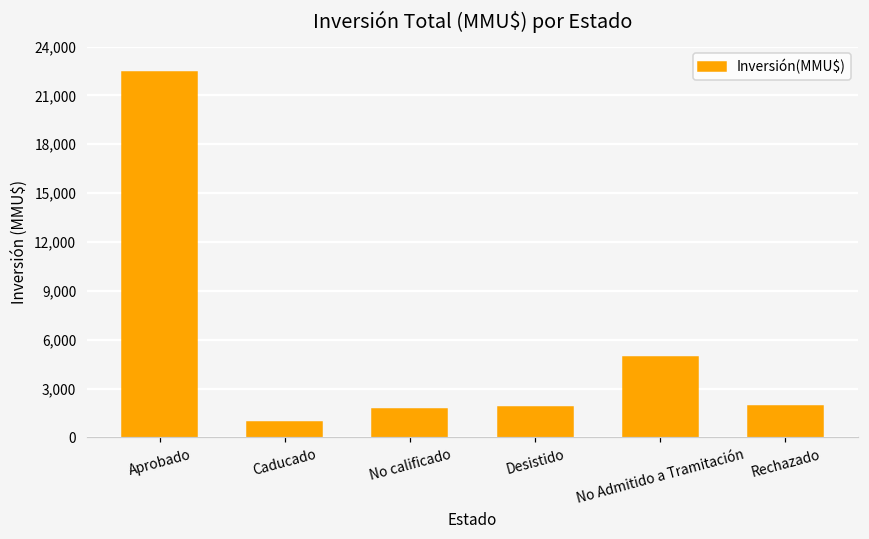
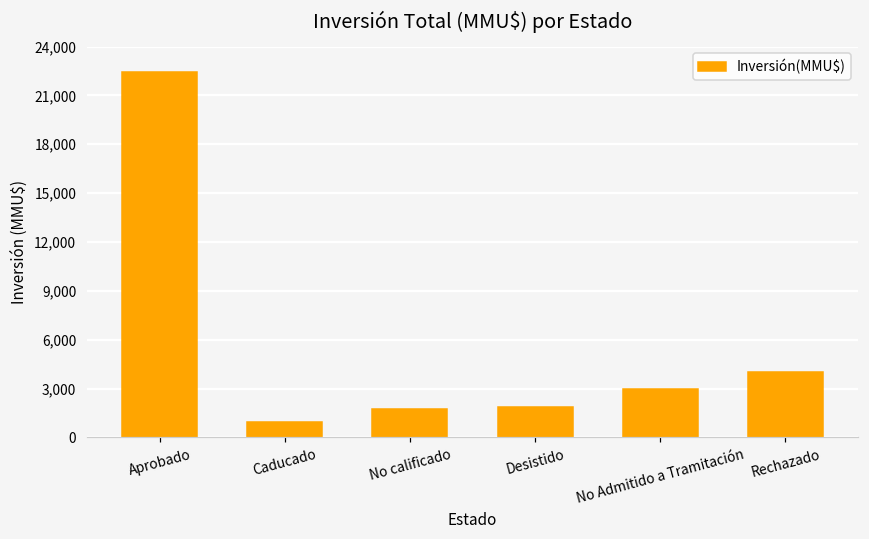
No Admitido a Tramitación: 4,900 -> 3,000
Rechazado: 1,900 -> 4,000
